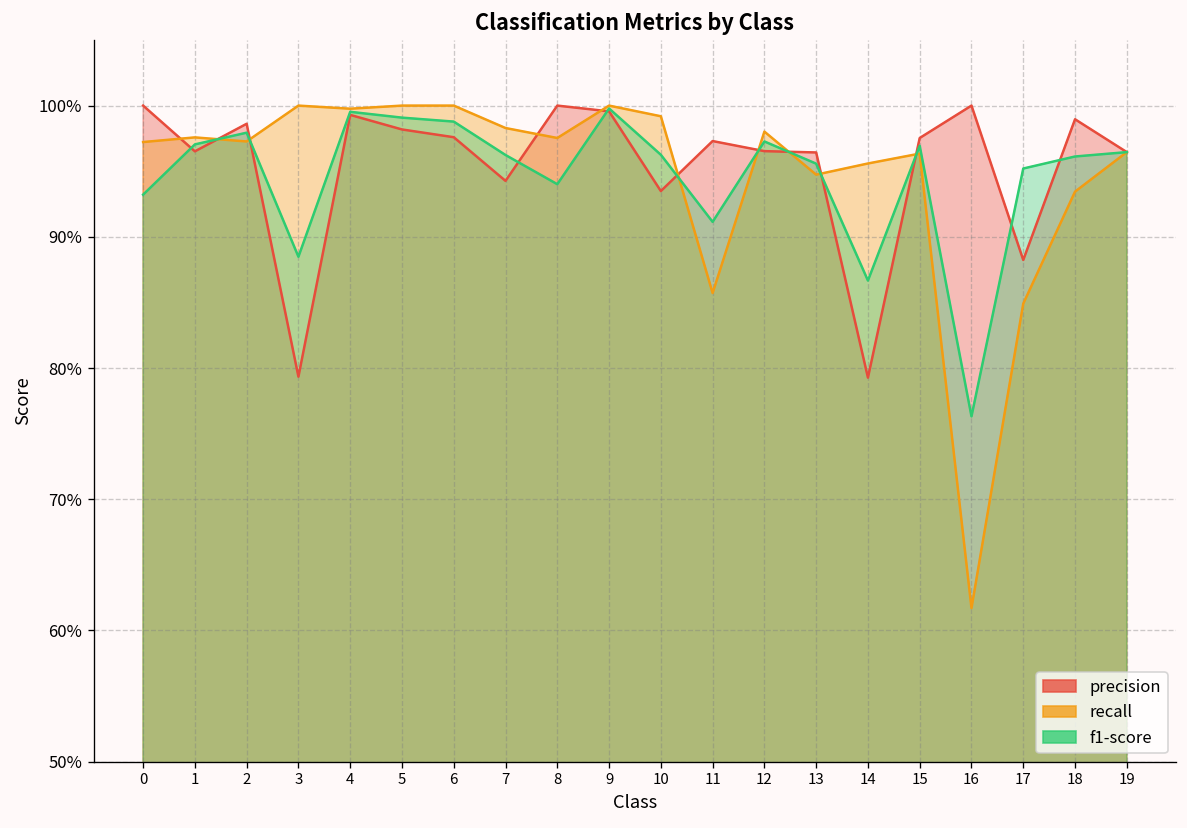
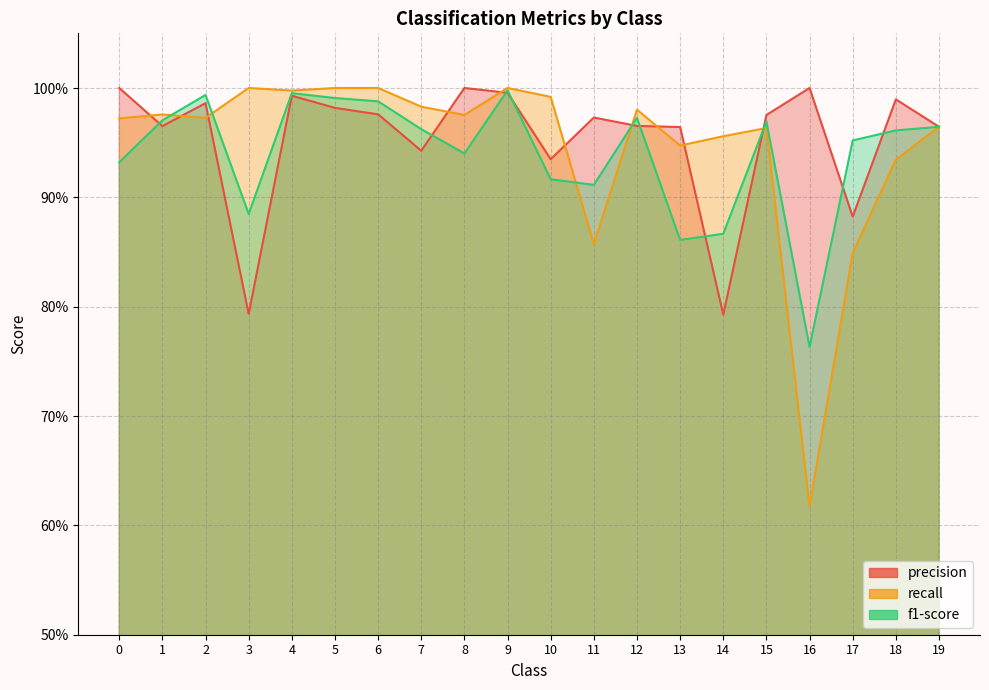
f1-score, 2: 97.9% -> 99.4%
f1-score, 10: 96.3% -> 91.7%
f1-score, 13: 95.6% -> 86.1%
